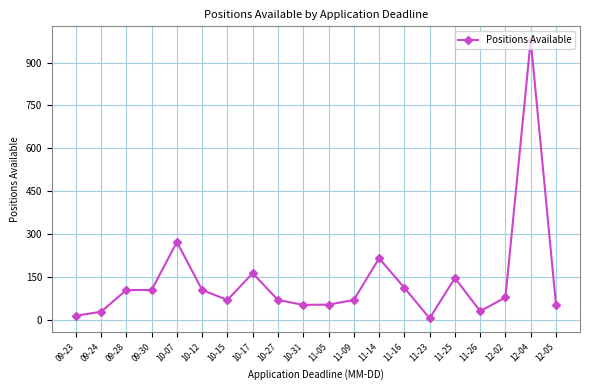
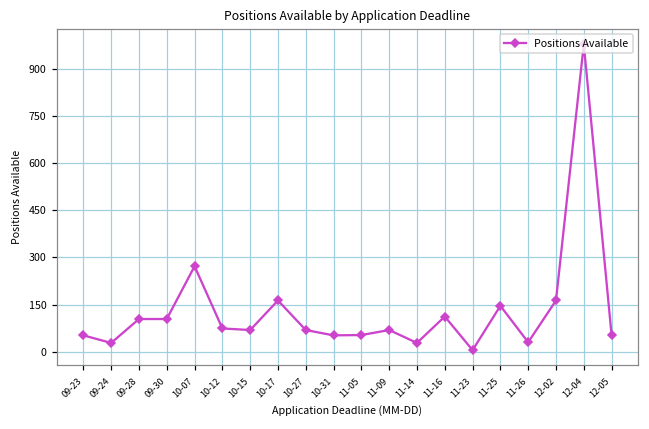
09-23: 10 -> 50
10-12: 100 -> 70
11-14: 220 -> 30
12-02: 80 -> 160
